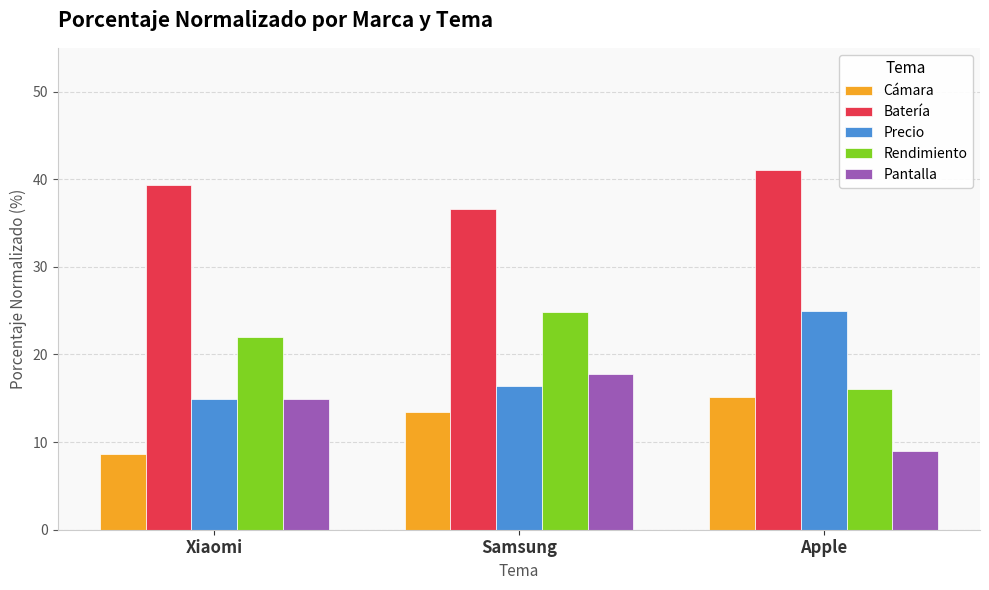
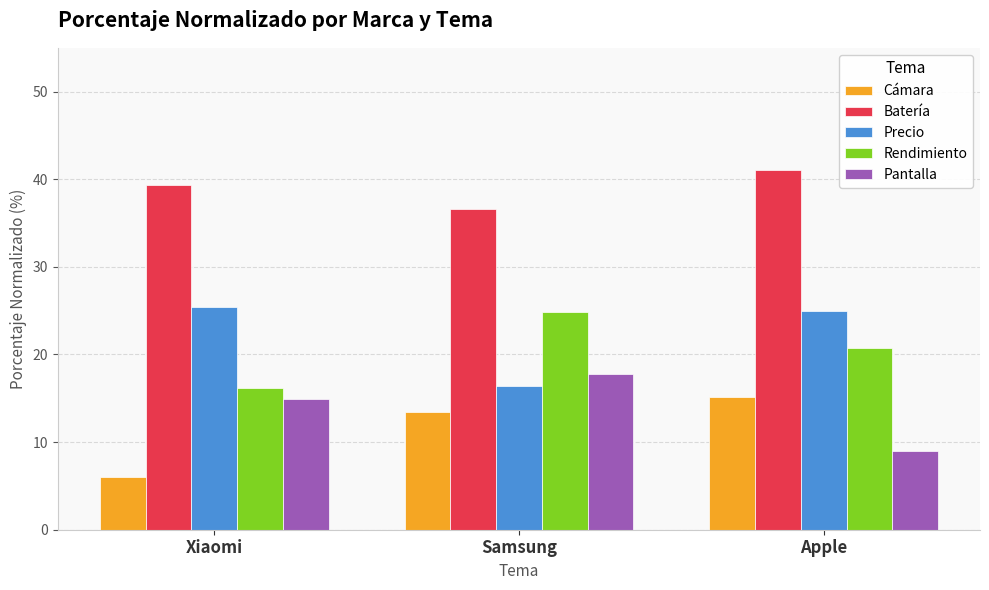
Cámara, Xiaomi: 9 -> 6
Precio, Xiaomi: 15 -> 25
Rendimiento, Xiaomi: 22 -> 16
Rendimiento, Apple: 16 -> 21
